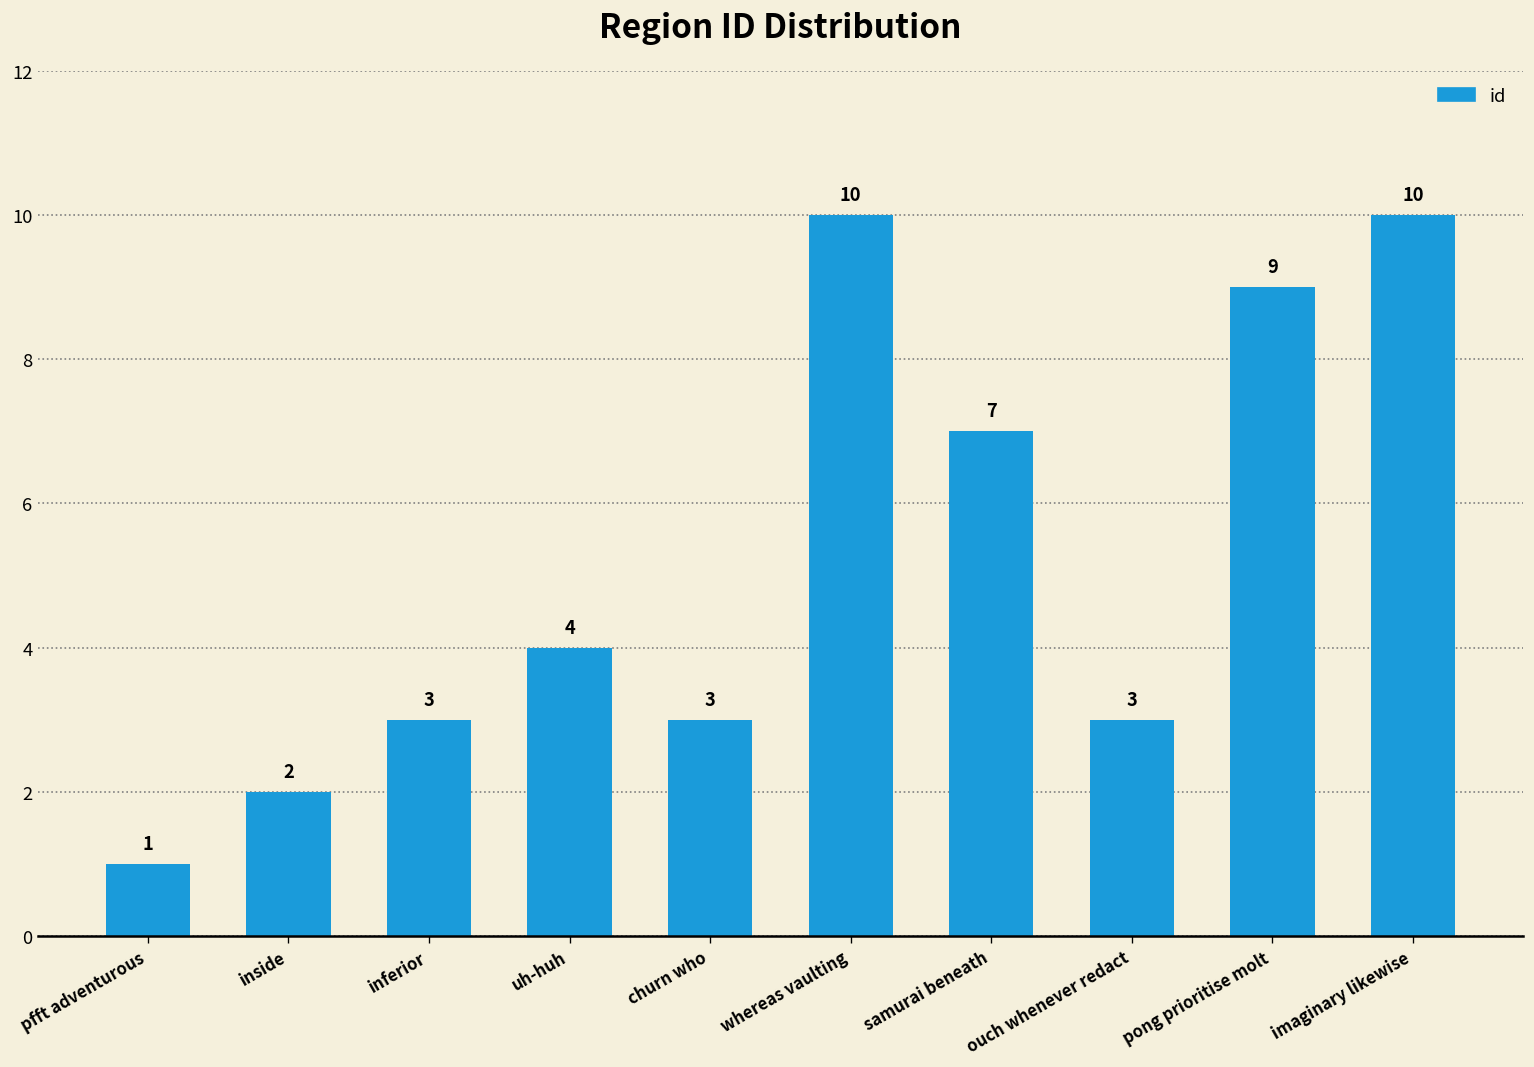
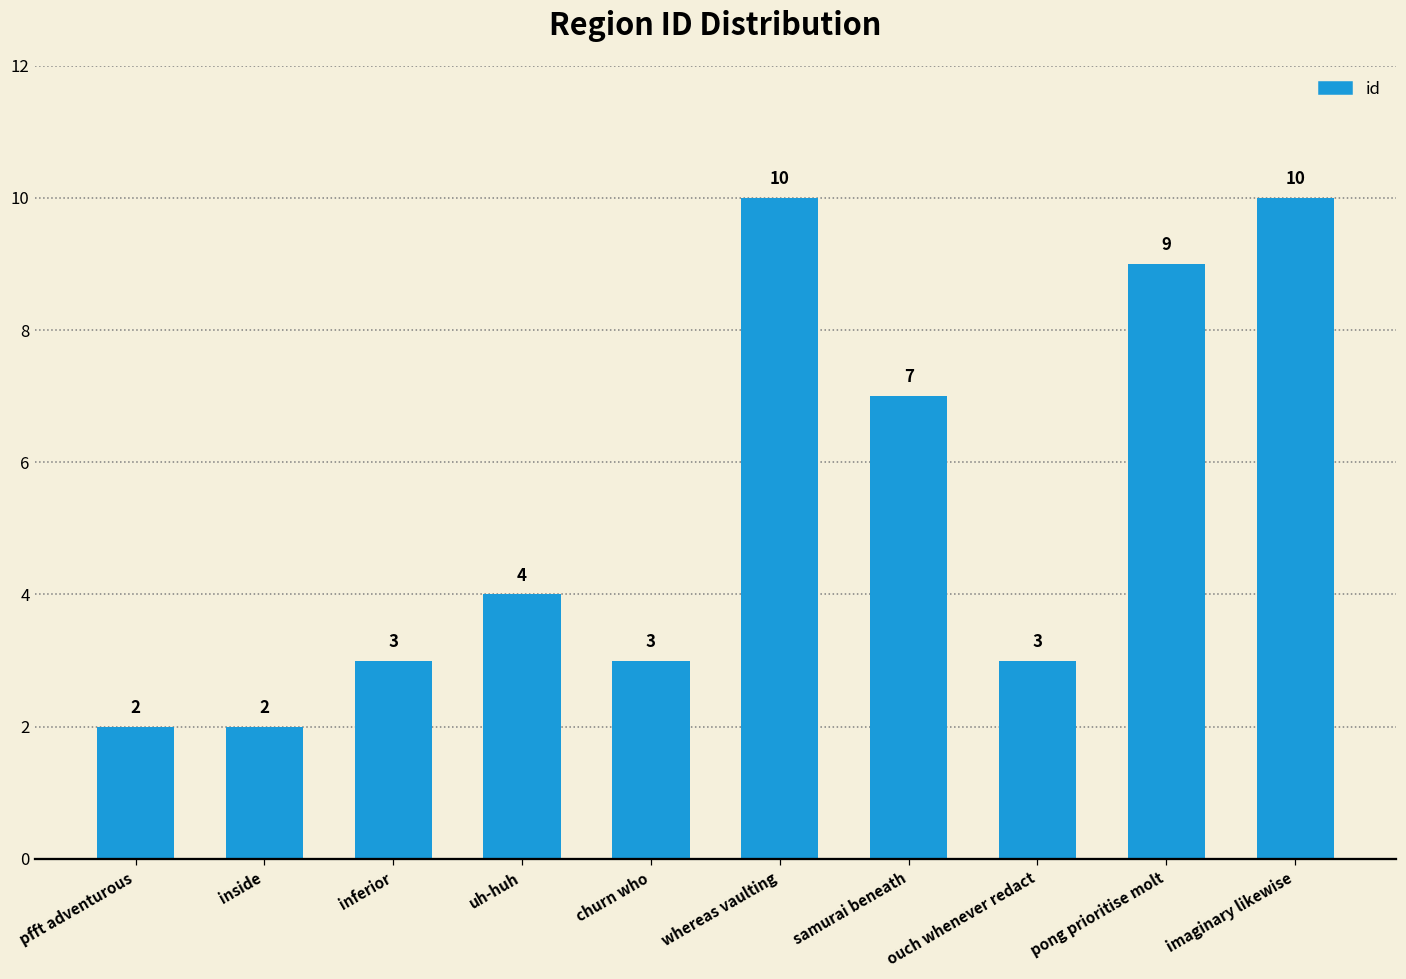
pfft adventurous: 1 -> 2
